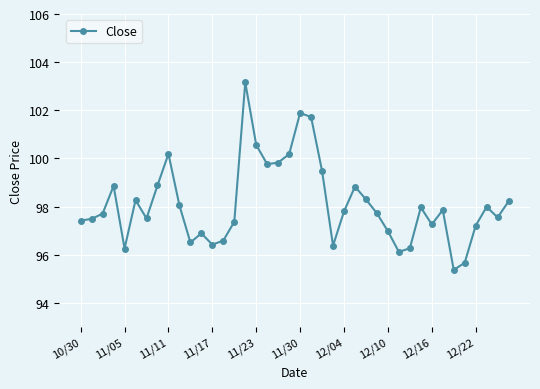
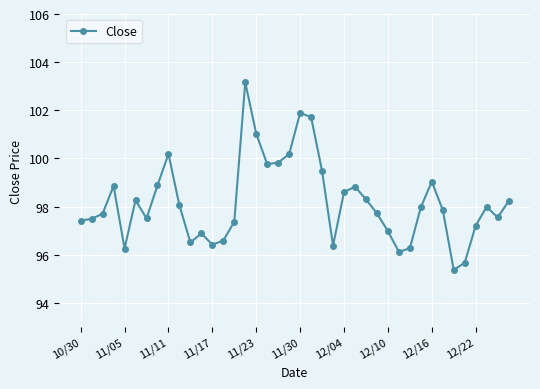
11/23: 100.6 -> 101.0
12/04: 97.8 -> 98.6
12/16: 97.3 -> 99.0
